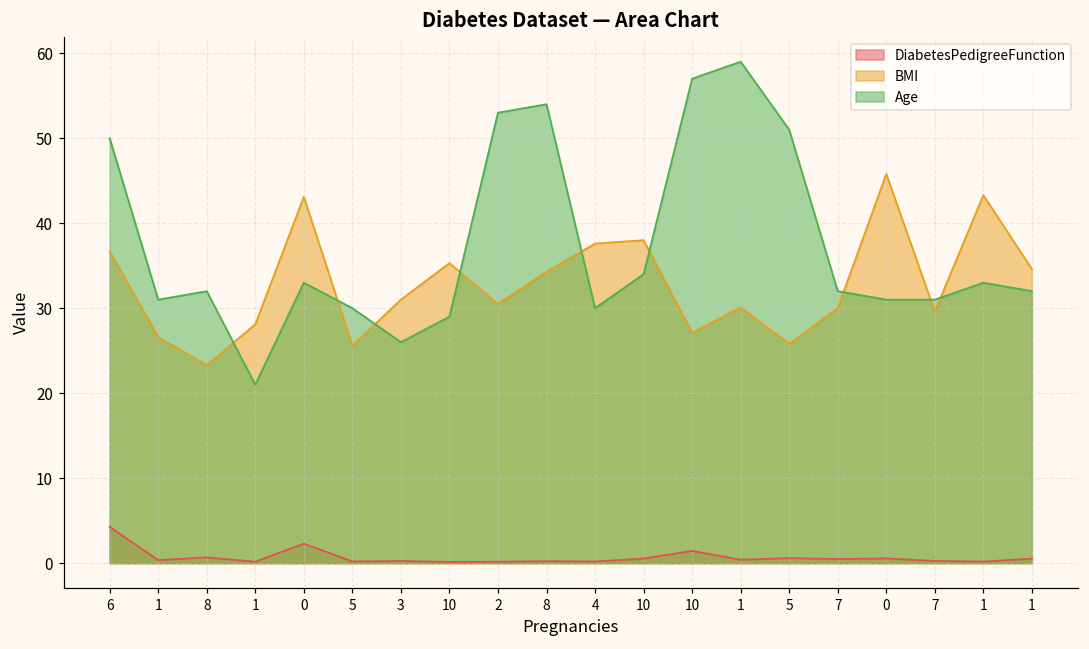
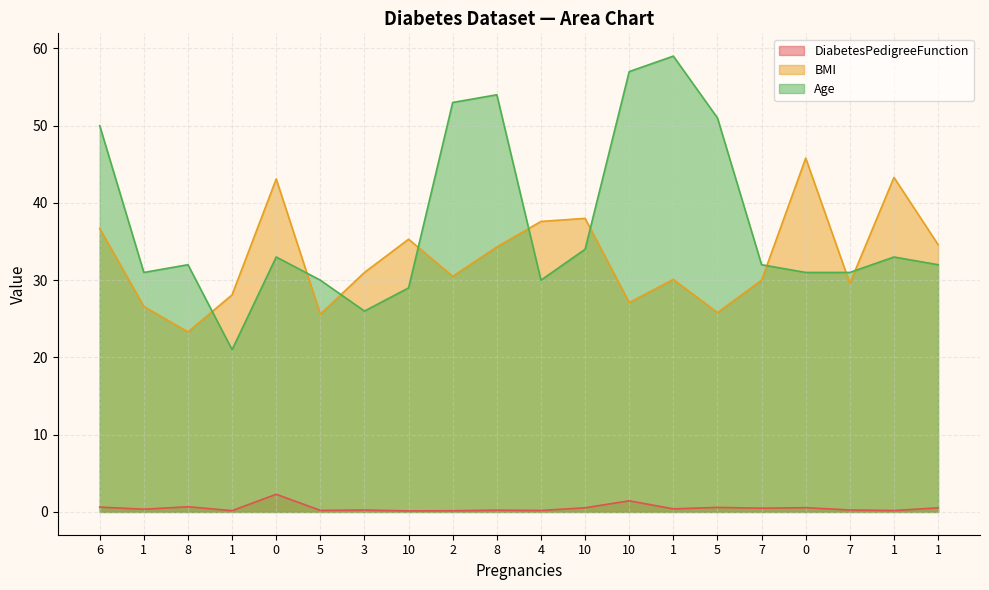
DiabetesPedigreeFunction, 6: 4 -> 1
